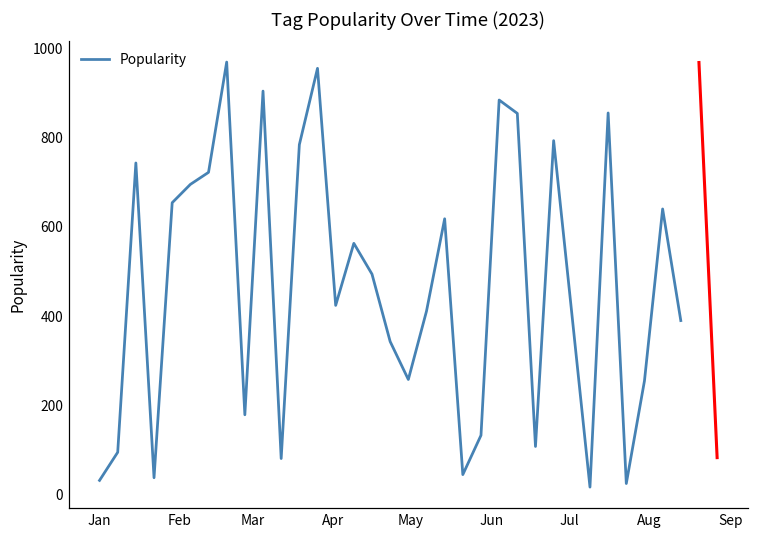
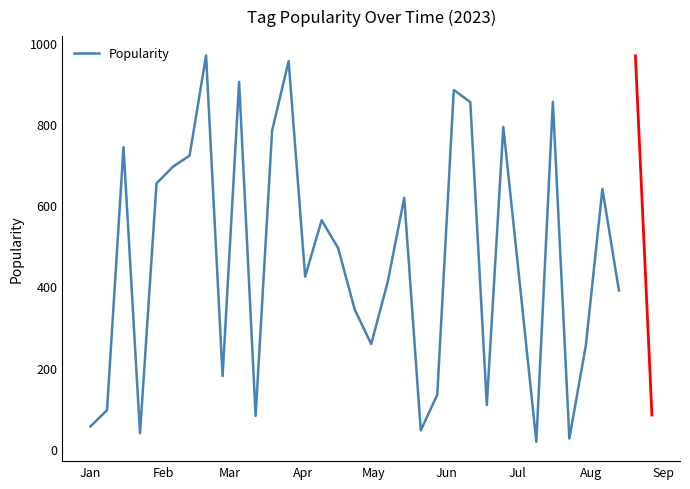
Popularity, Jan: 30 -> 60
